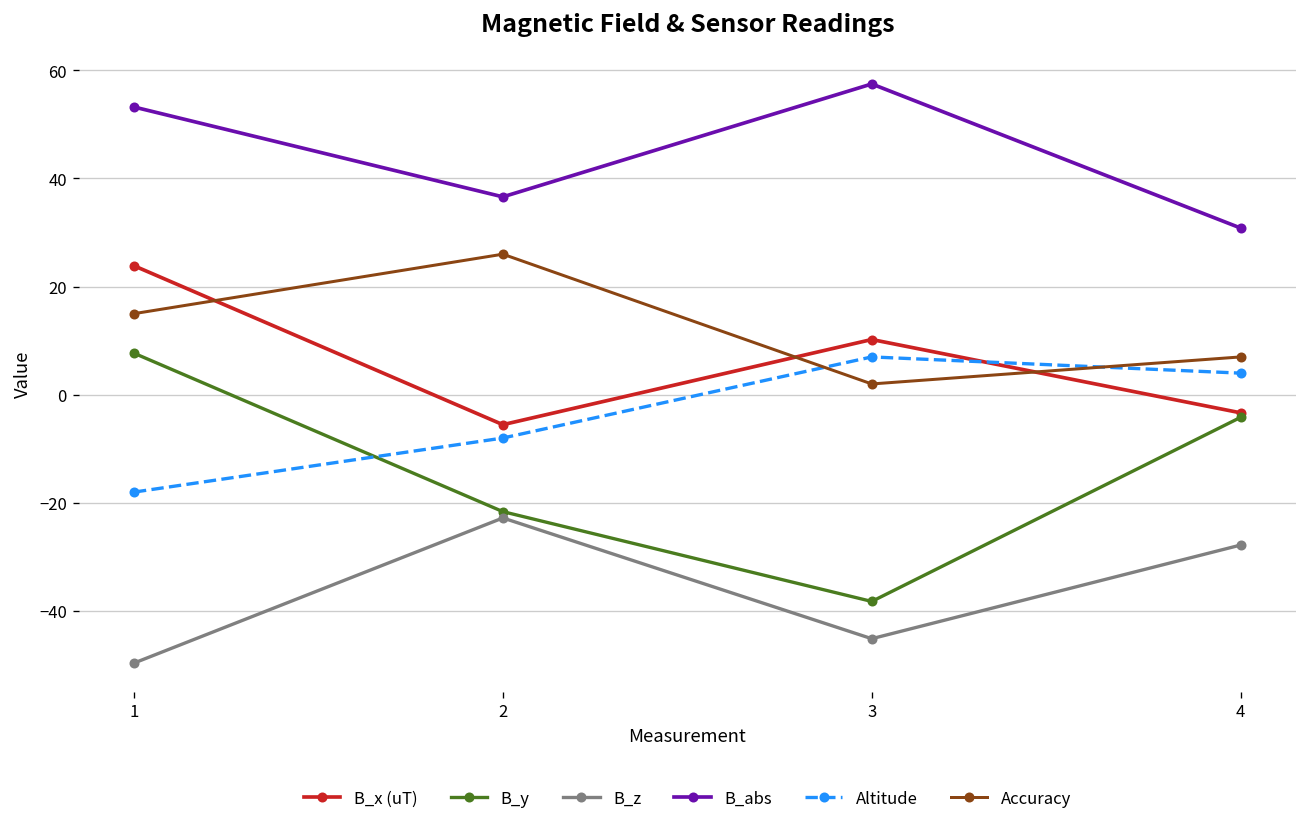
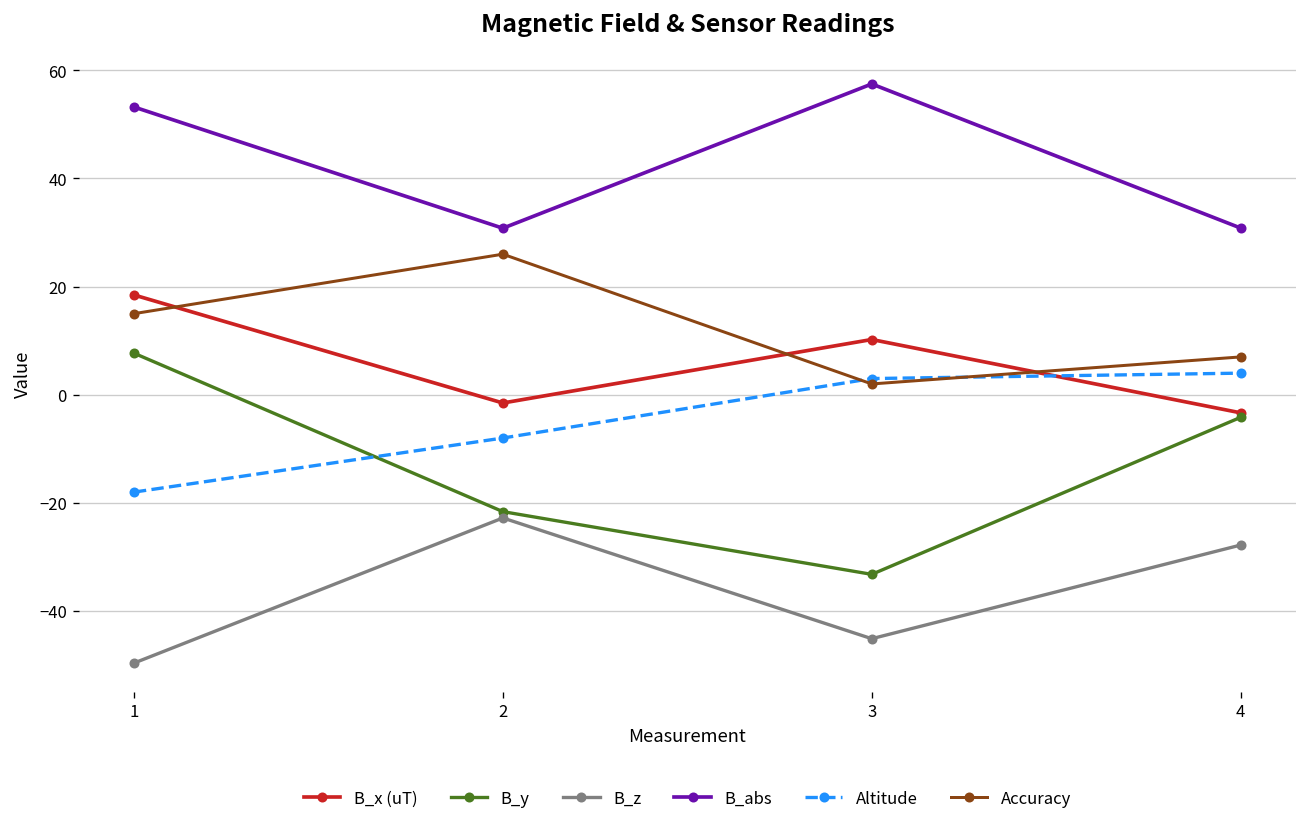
B_x (uT), 1: 24 -> 18
B_x (uT), 2: -6 -> -2
B_abs, 2: 37 -> 31
B_y, 3: -38 -> -33
Altitude, 3: 7 -> 3
